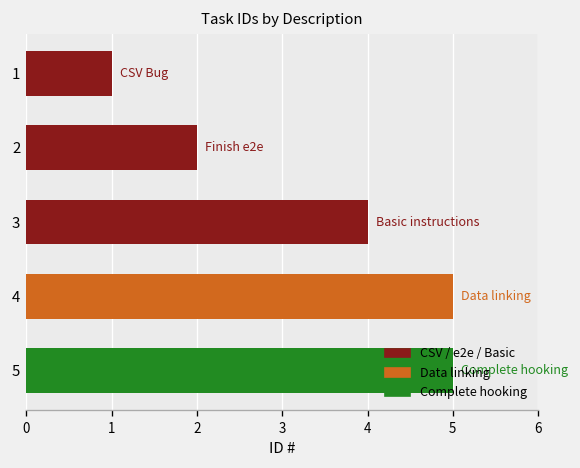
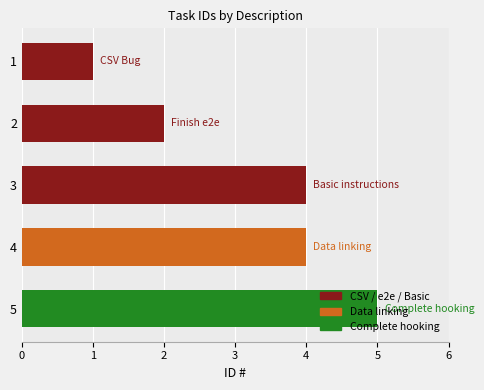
4: 5 -> 4
